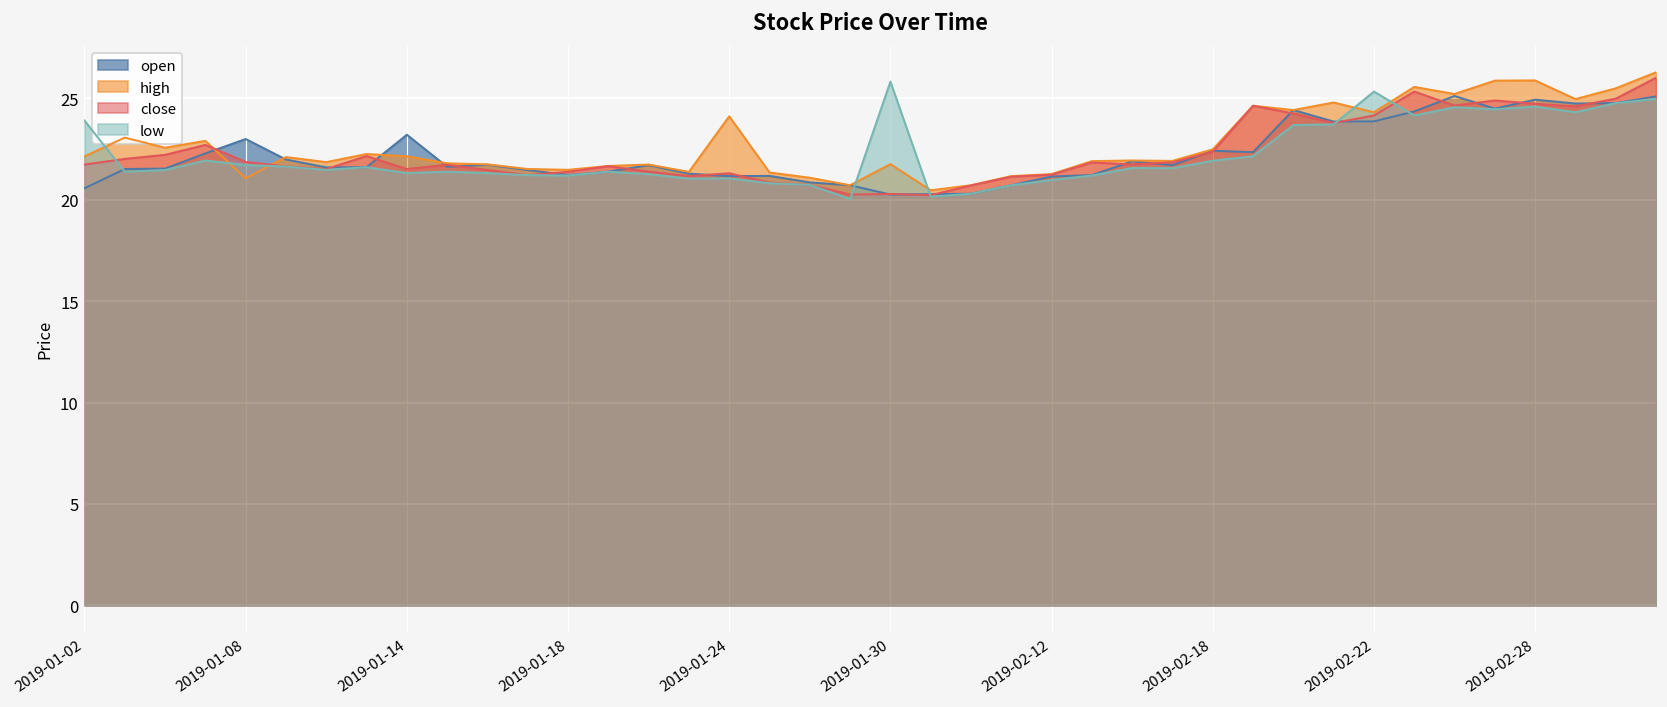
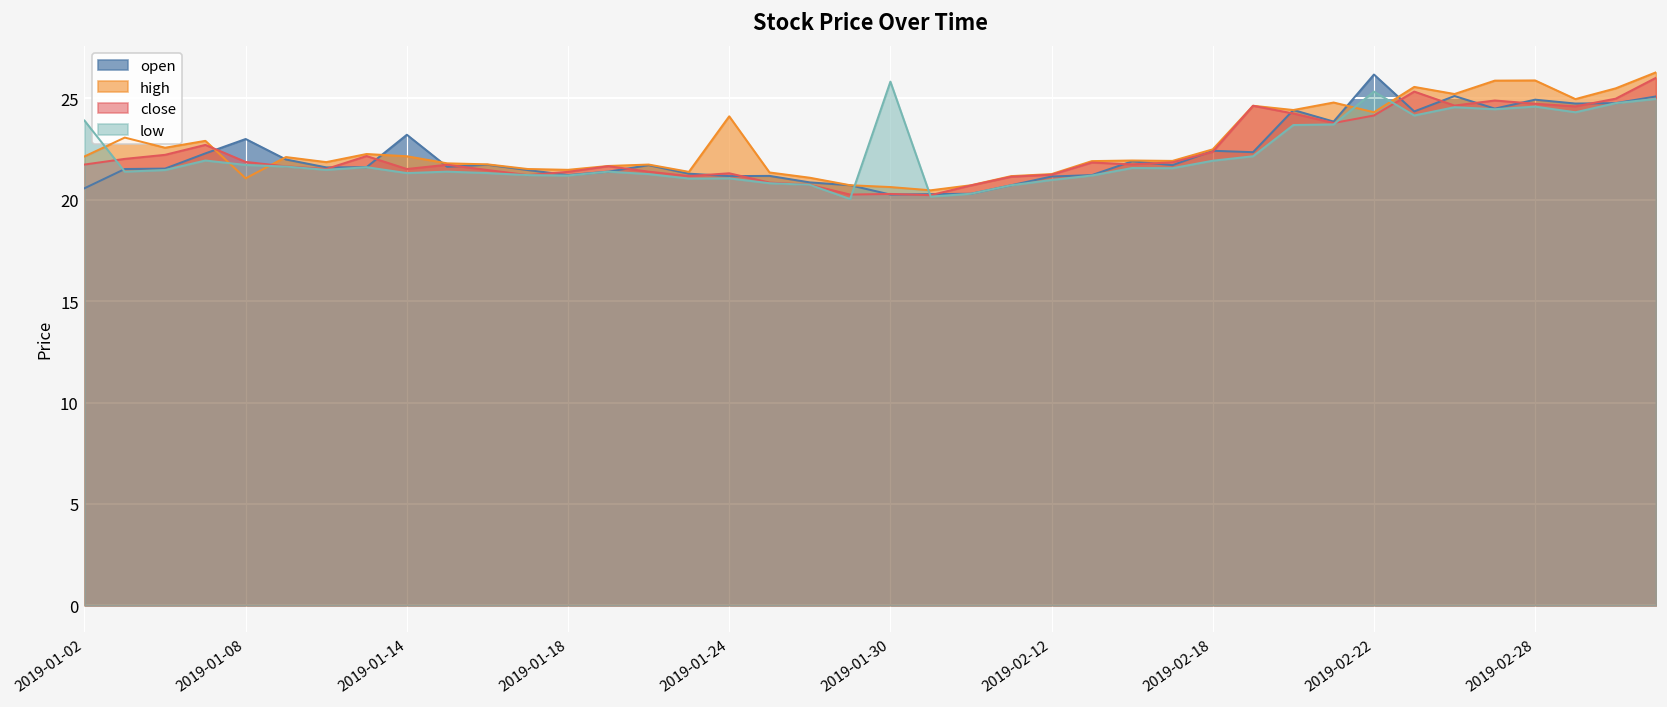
high, 2019-01-30: 21.8 -> 20.6
open, 2019-02-22: 23.9 -> 26.2
